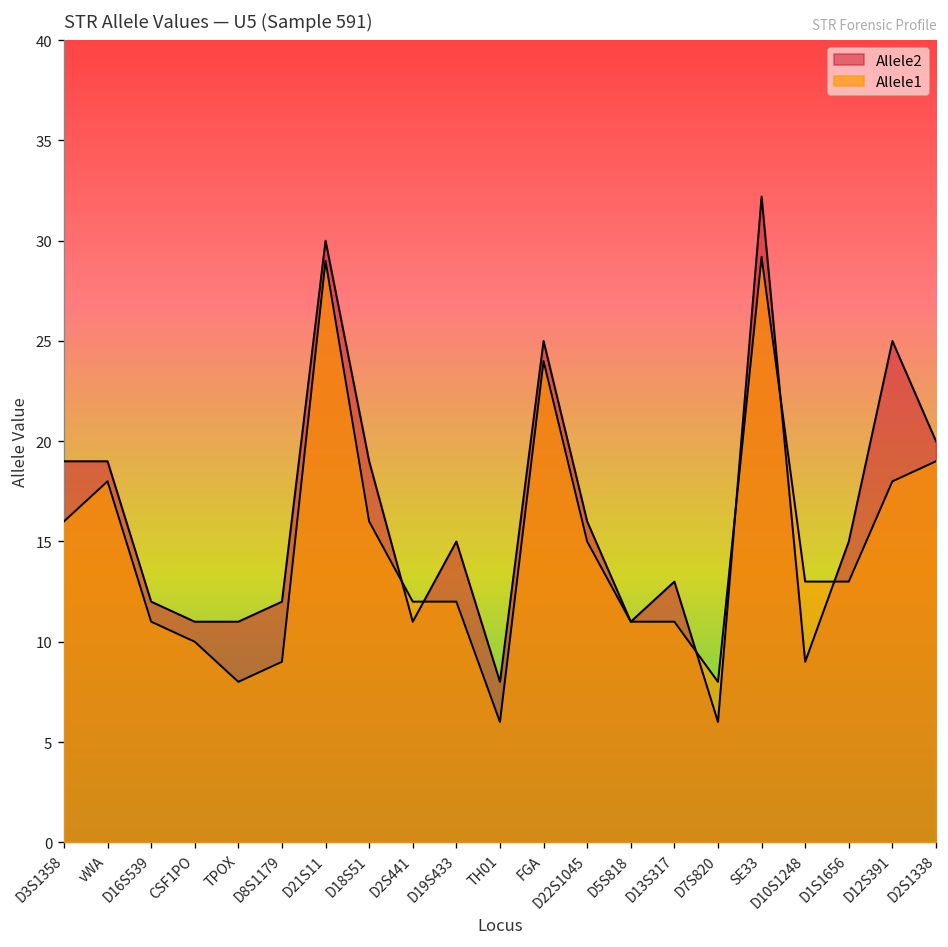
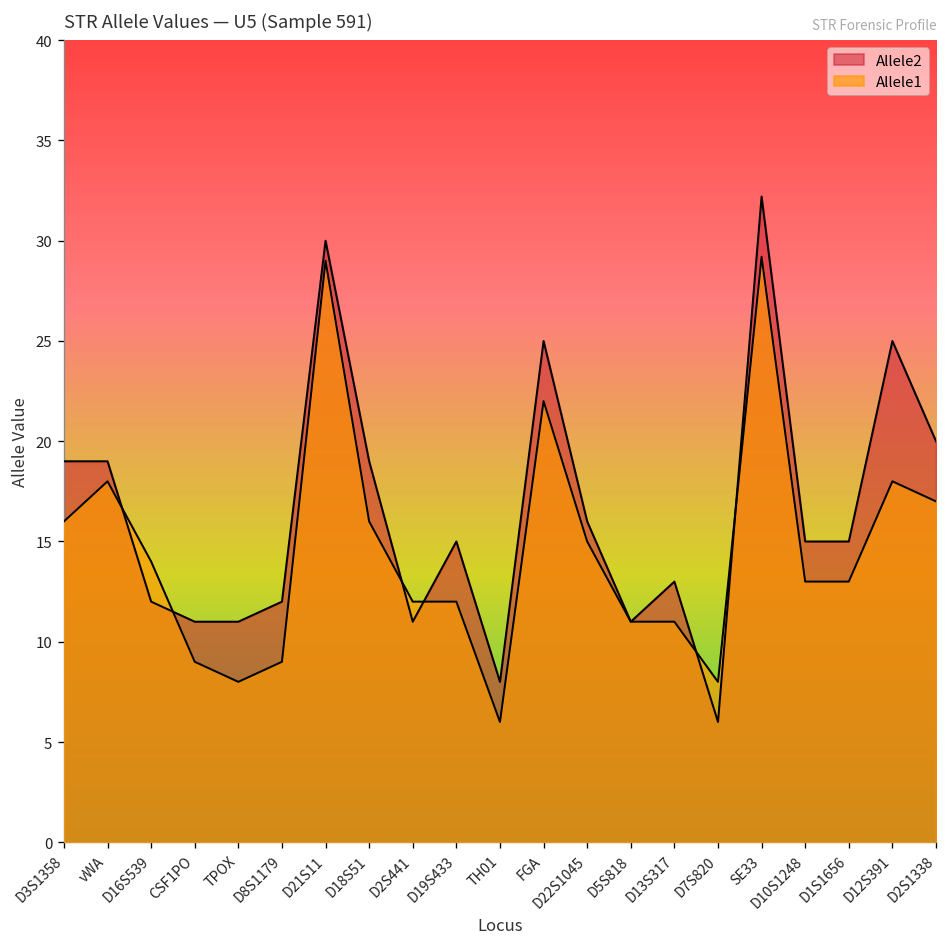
Allele1, D16S539: 11 -> 14
Allele1, CSF1PO: 10 -> 9
Allele1, FGA: 24 -> 22
Allele2, D10S1248: 9 -> 15
Allele1, D2S1338: 19 -> 17
